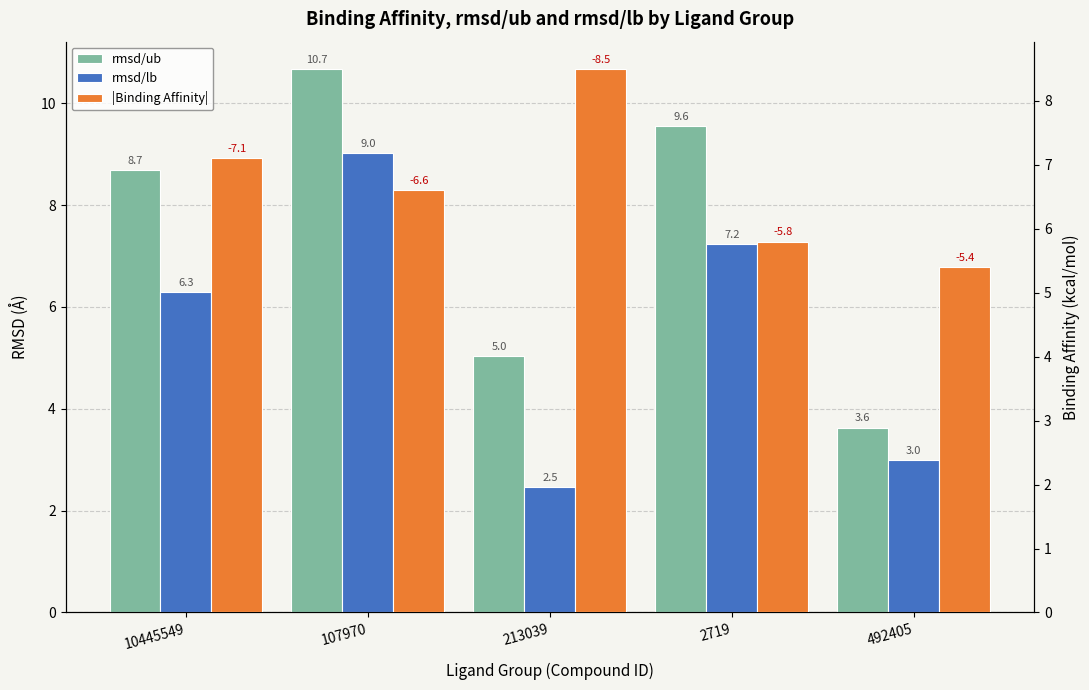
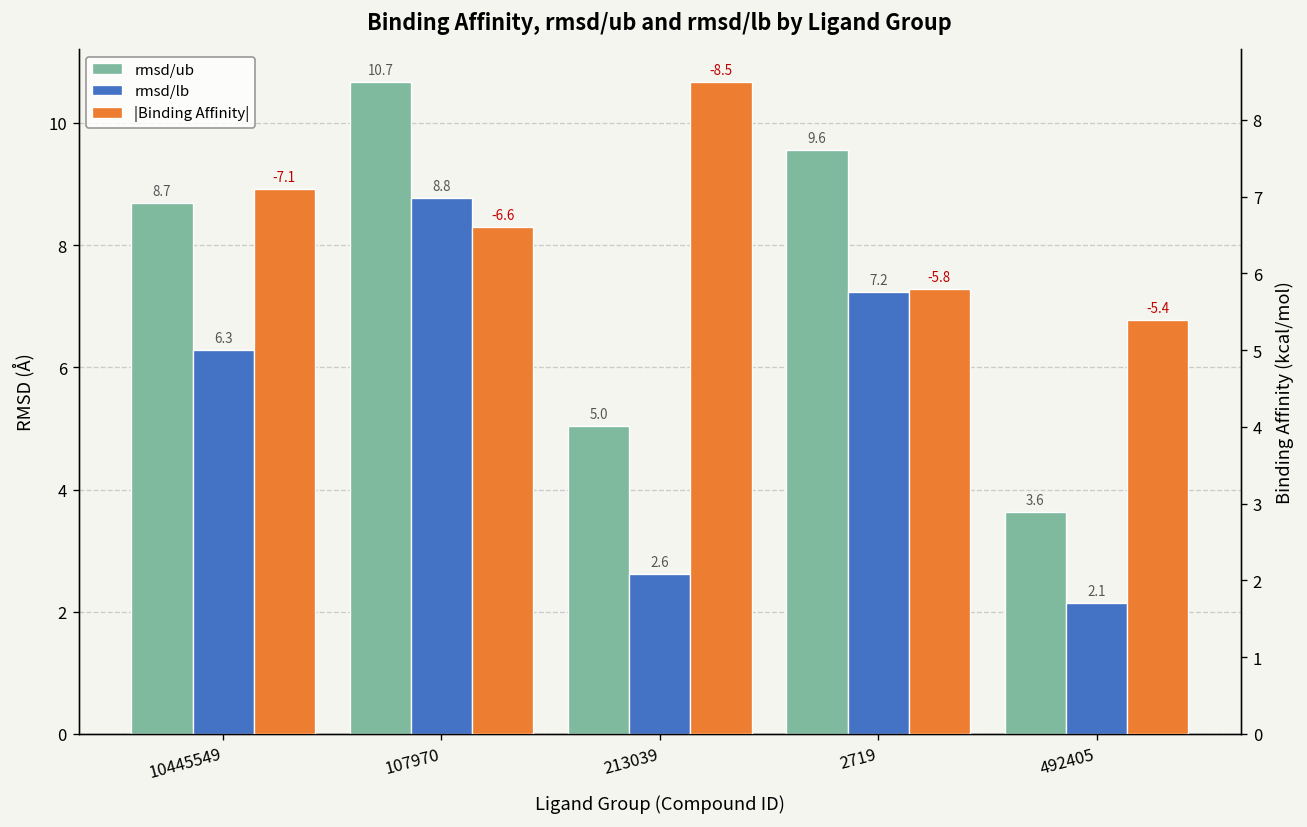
rmsd/lb, 107970: 9.0 -> 8.8
rmsd/lb, 213039: 2.5 -> 2.6
rmsd/lb, 492405: 3.0 -> 2.1
